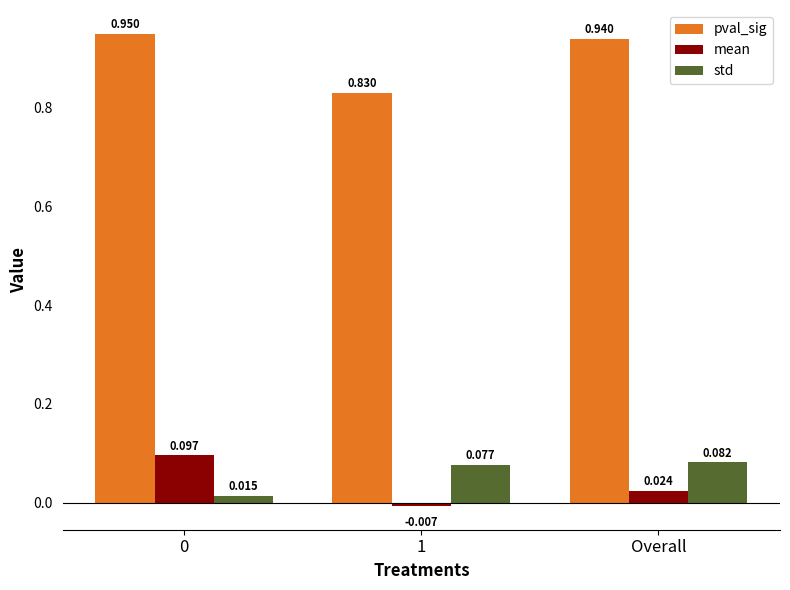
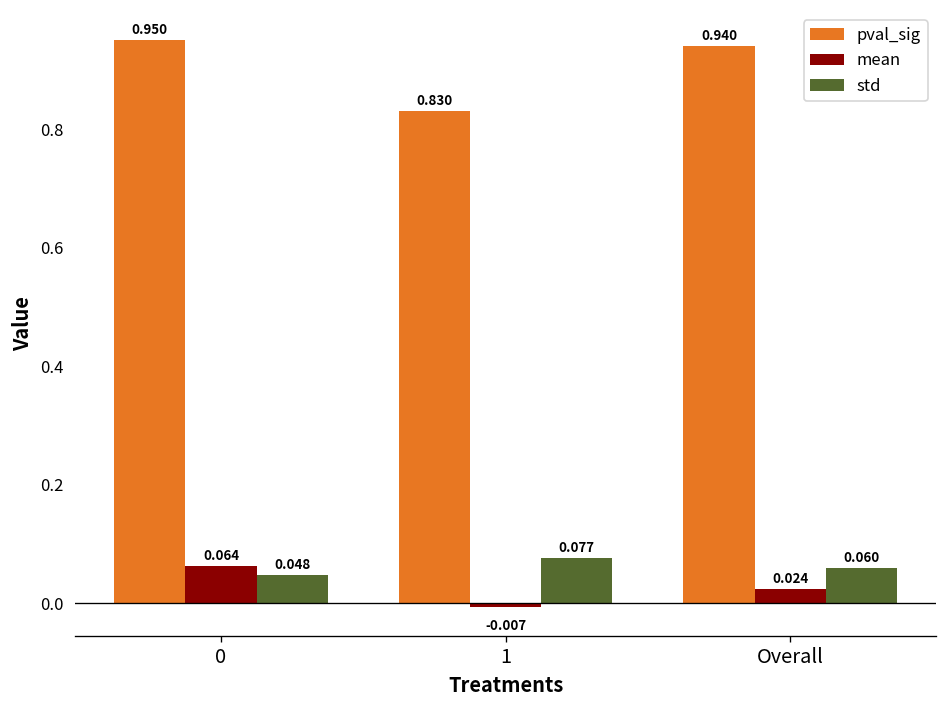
mean, 0: 0.097 -> 0.064
std, 0: 0.015 -> 0.048
std, Overall: 0.082 -> 0.060
